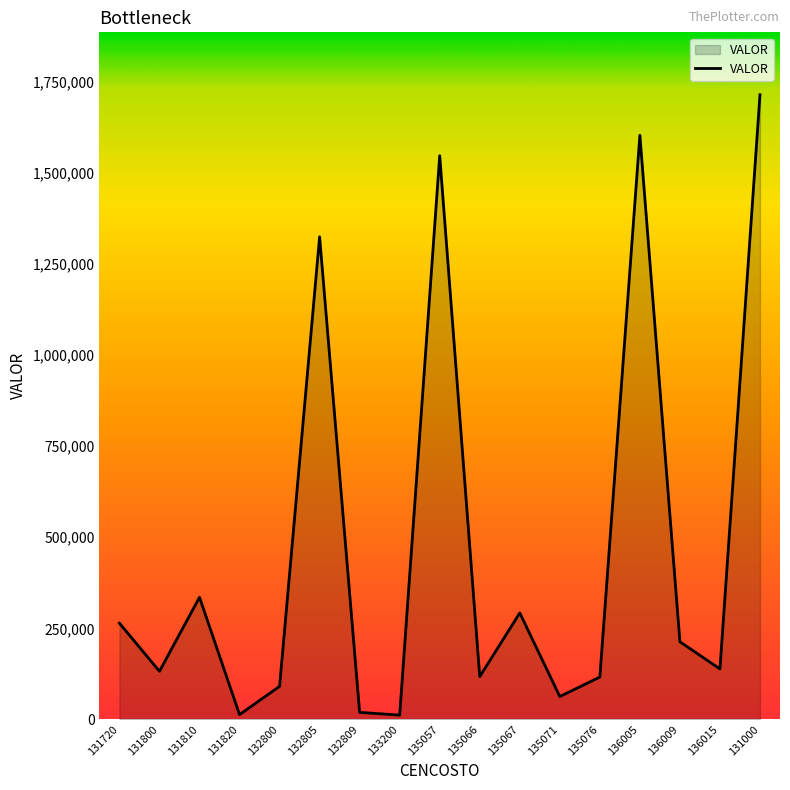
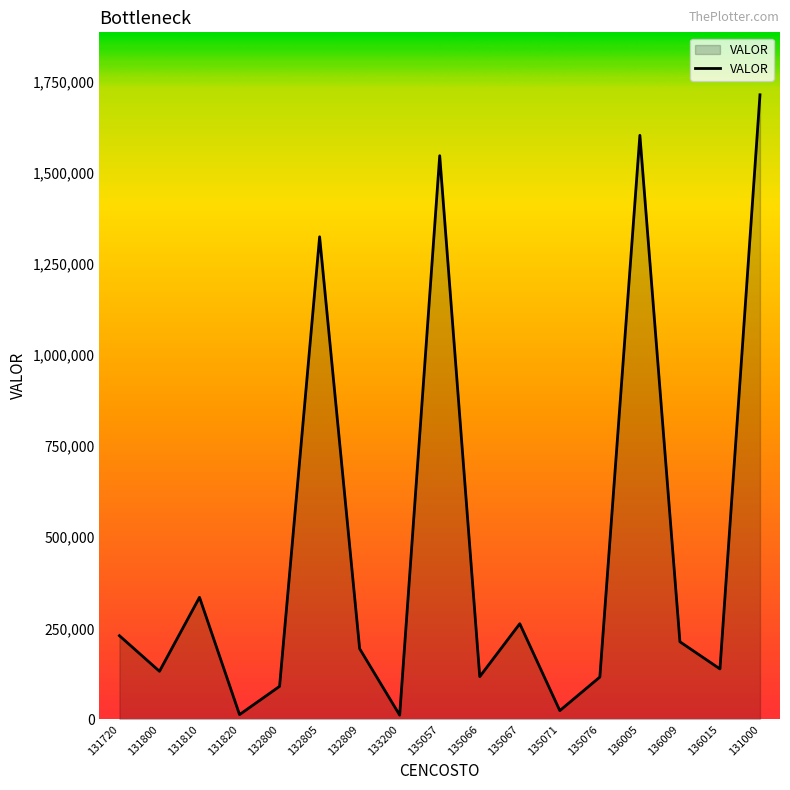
131720: 260,000 -> 230,000
132809: 20,000 -> 190,000
135067: 290,000 -> 260,000
135071: 60,000 -> 20,000
